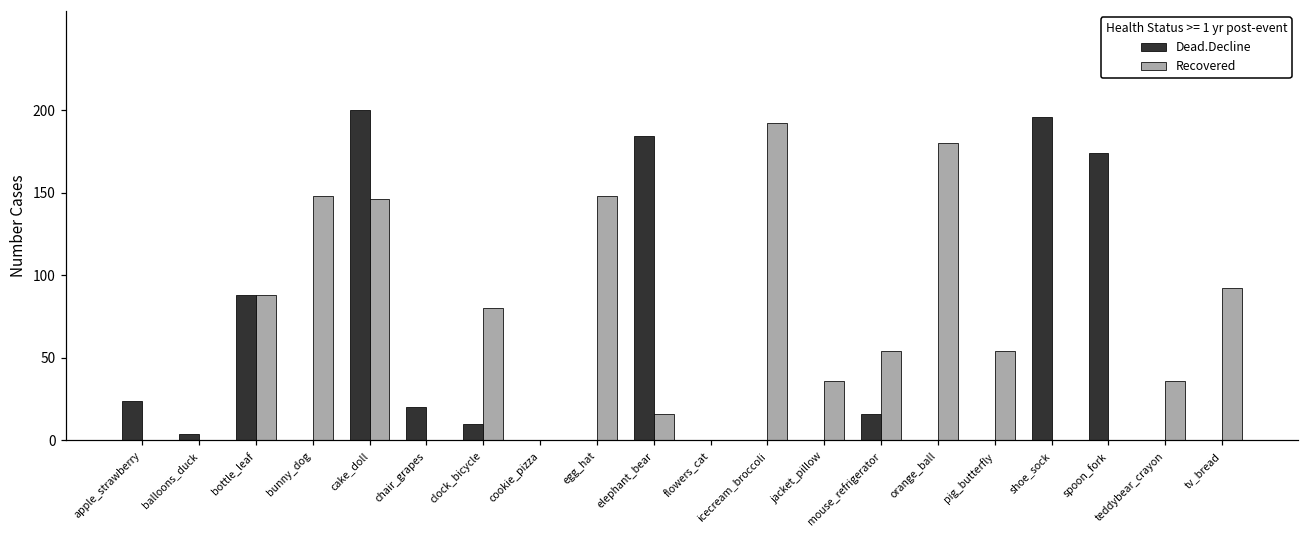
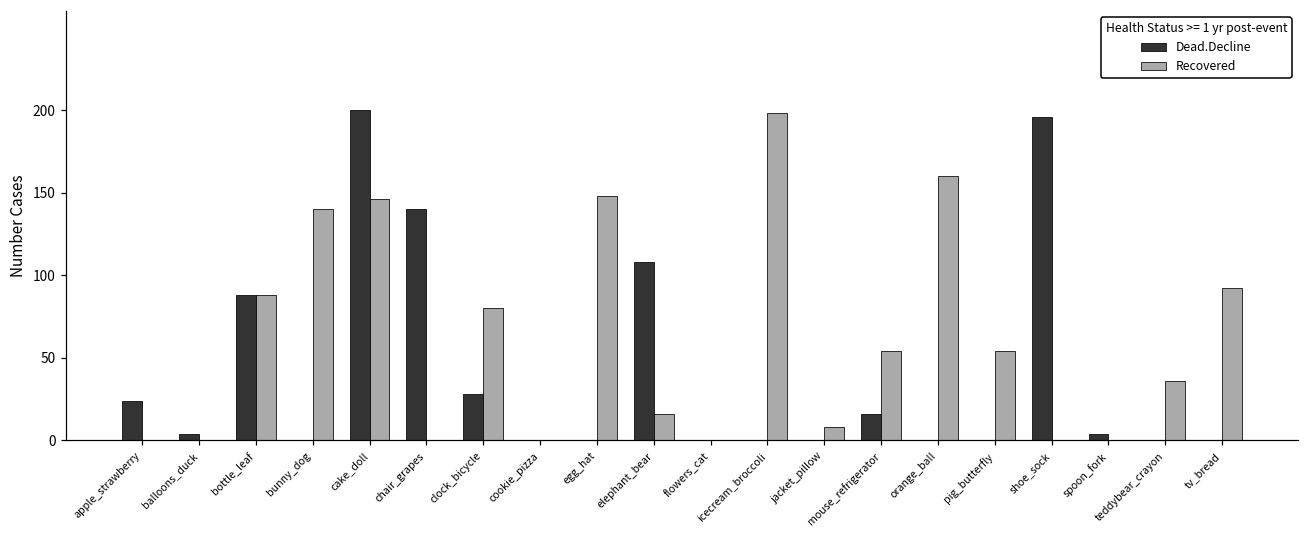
Recovered, bunny_dog: 148 -> 140
Dead.Decline, chair_grapes: 20 -> 140
Dead.Decline, clock_bicycle: 10 -> 28
Dead.Decline, elephant_bear: 184 -> 108
Recovered, icecream_broccoli: 192 -> 198
Recovered, jacket_pillow: 36 -> 8
Recovered, orange_ball: 180 -> 160
Dead.Decline, spoon_fork: 174 -> 4
